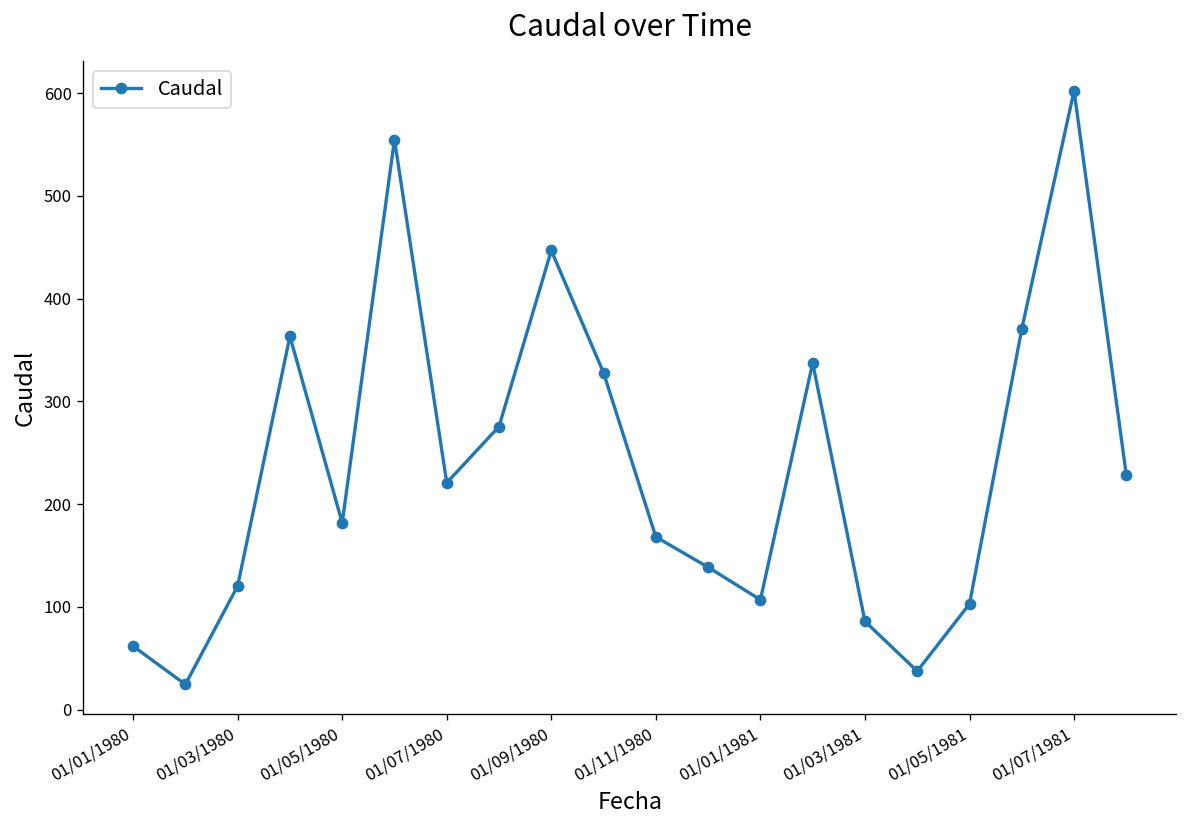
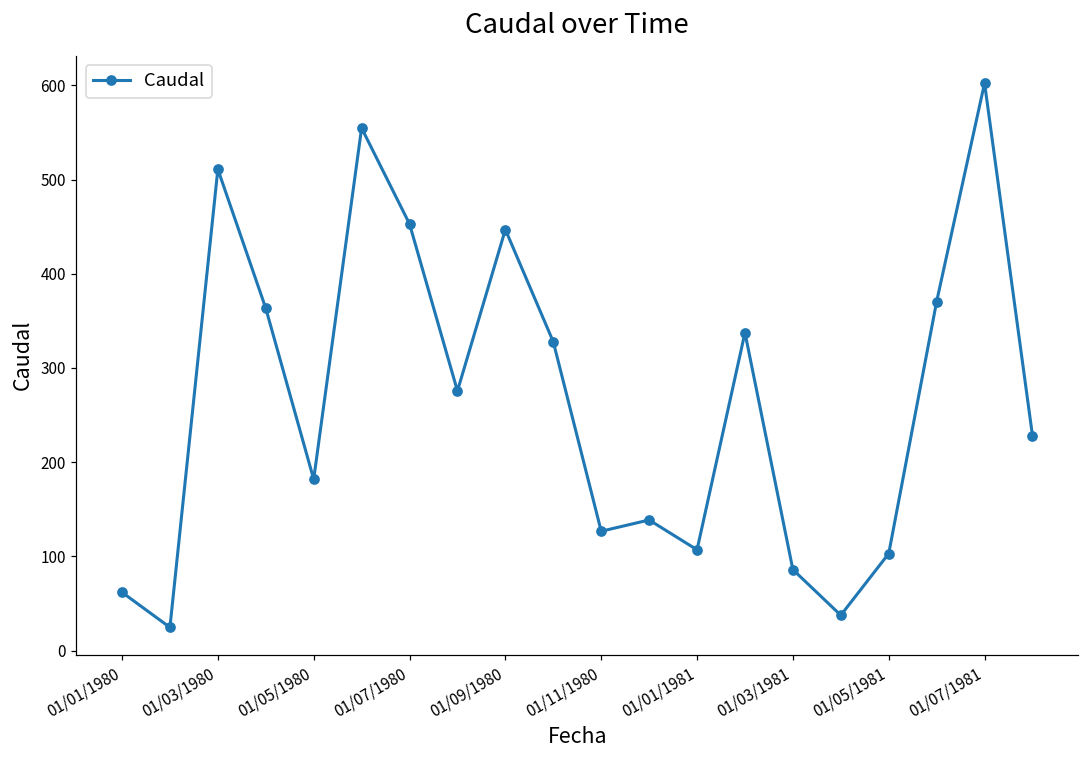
01/03/1980: 120 -> 510
01/07/1980: 220 -> 450
01/11/1980: 170 -> 130
